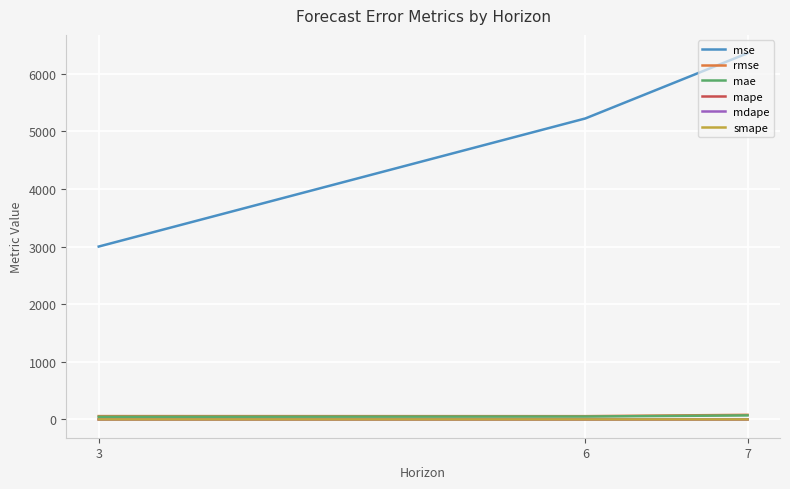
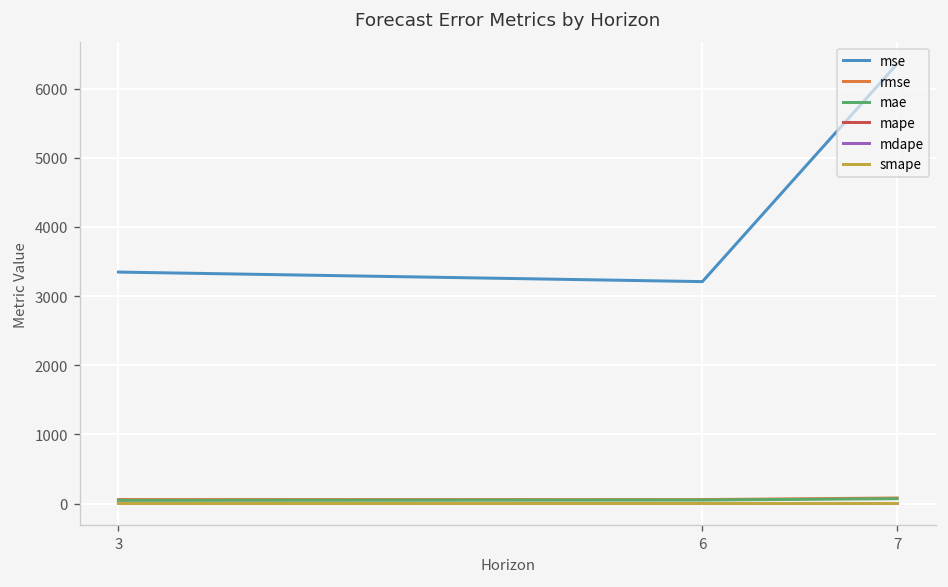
mse, 3: 3000 -> 3300
mse, 6: 5200 -> 3200
